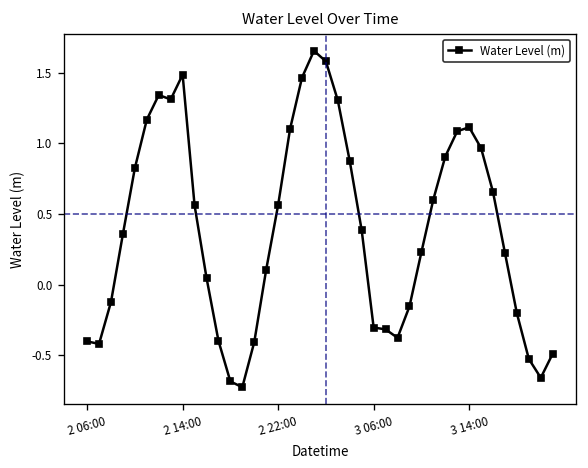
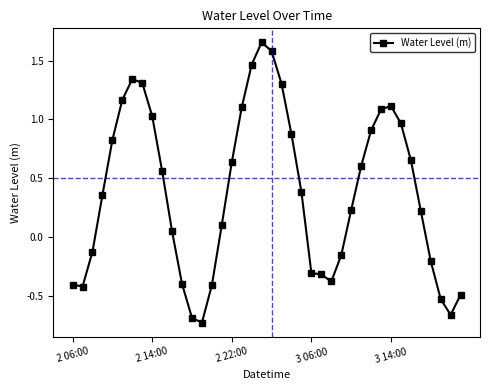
2 14:00: 1.49 -> 1.03
2 22:00: 0.56 -> 0.64
